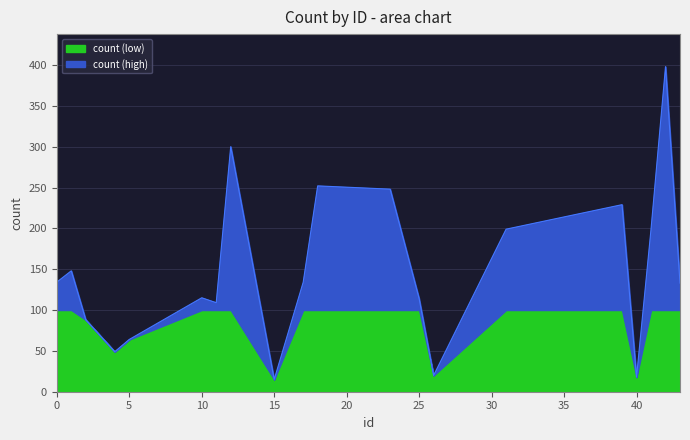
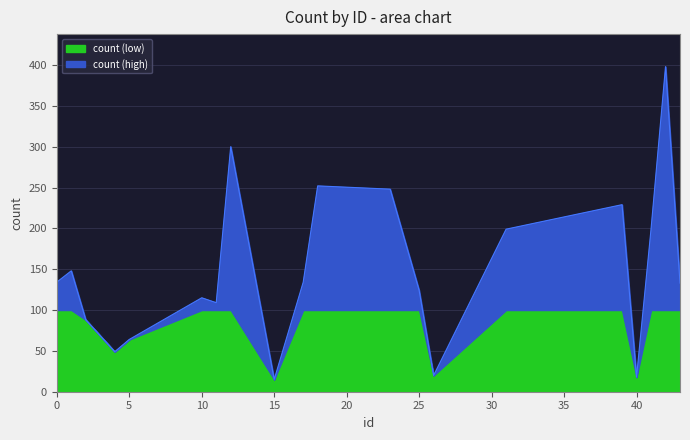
count (high), 25: 110 -> 120
